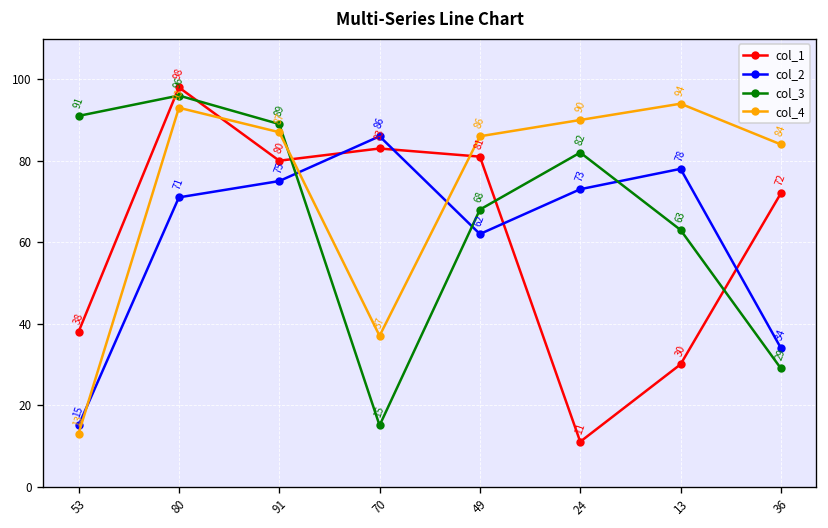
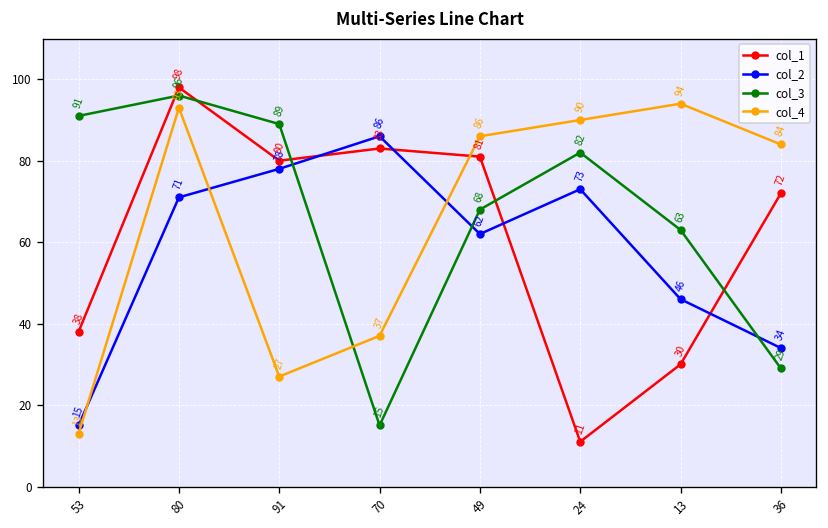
col_2, 91: 75 -> 78
col_4, 91: 87 -> 27
col_2, 13: 78 -> 46
